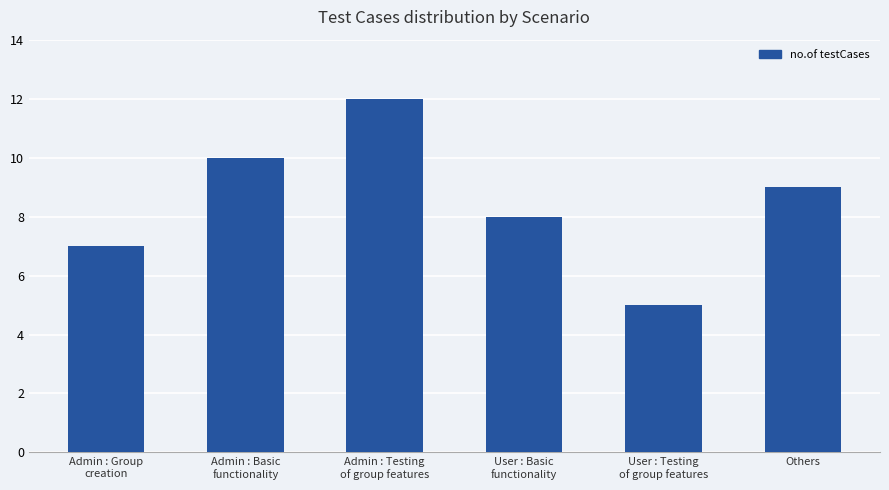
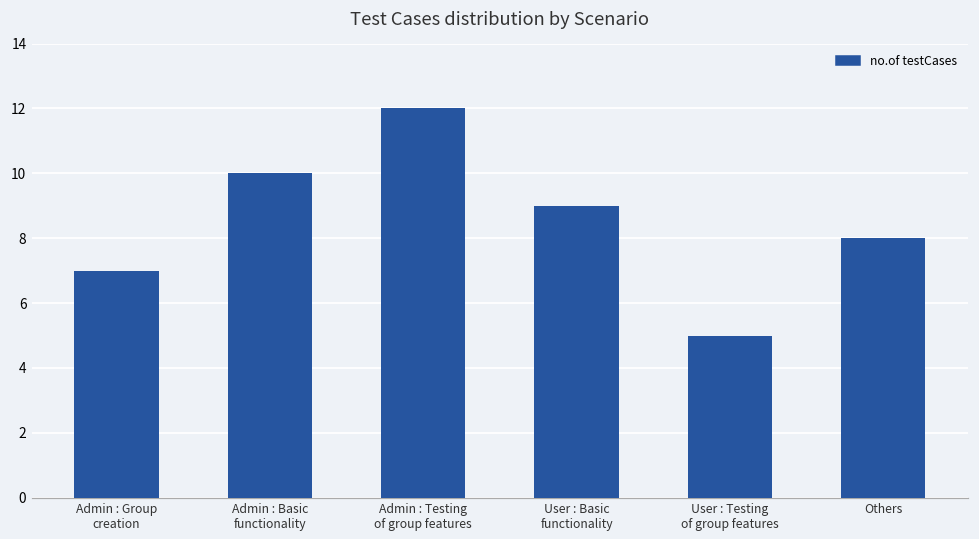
User : Basic functionality: 8 -> 9
Others: 9 -> 8
